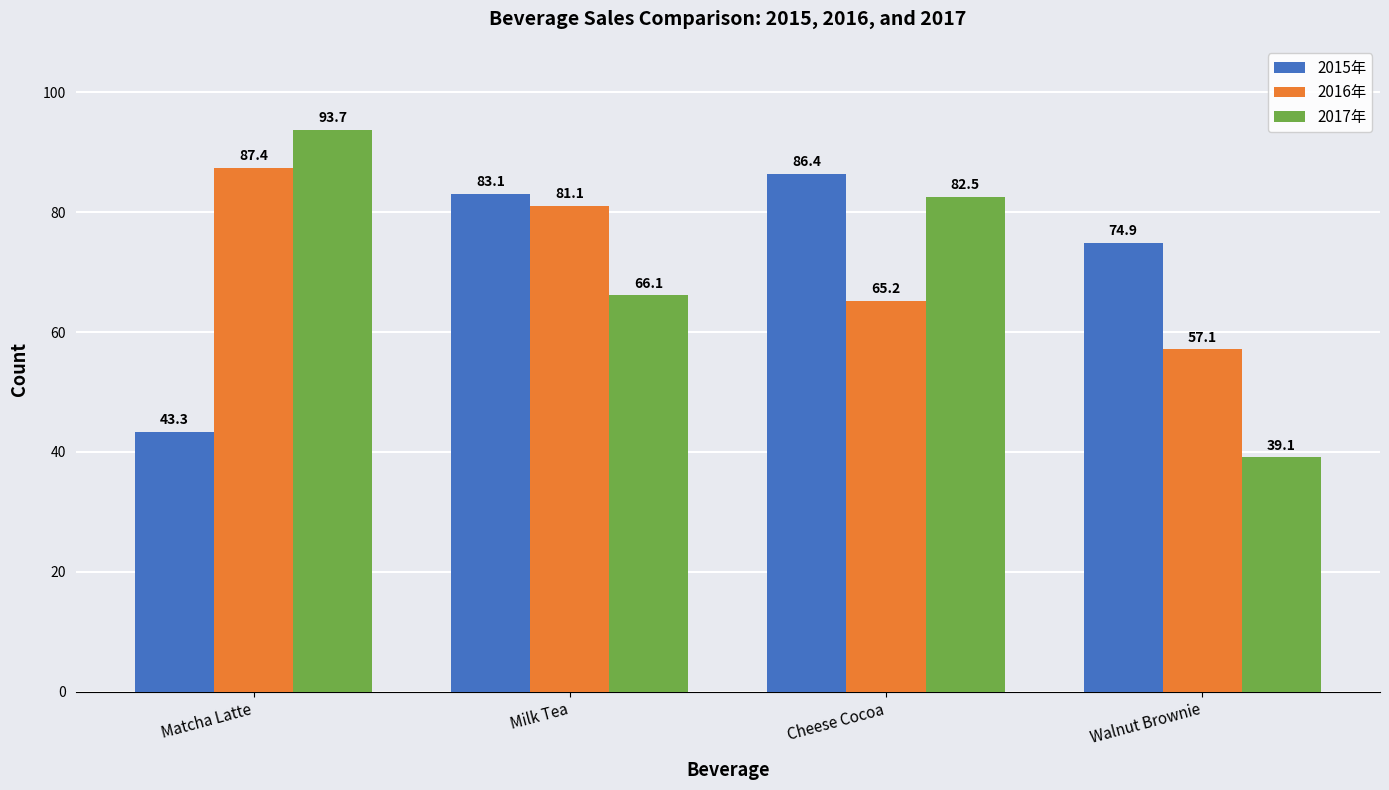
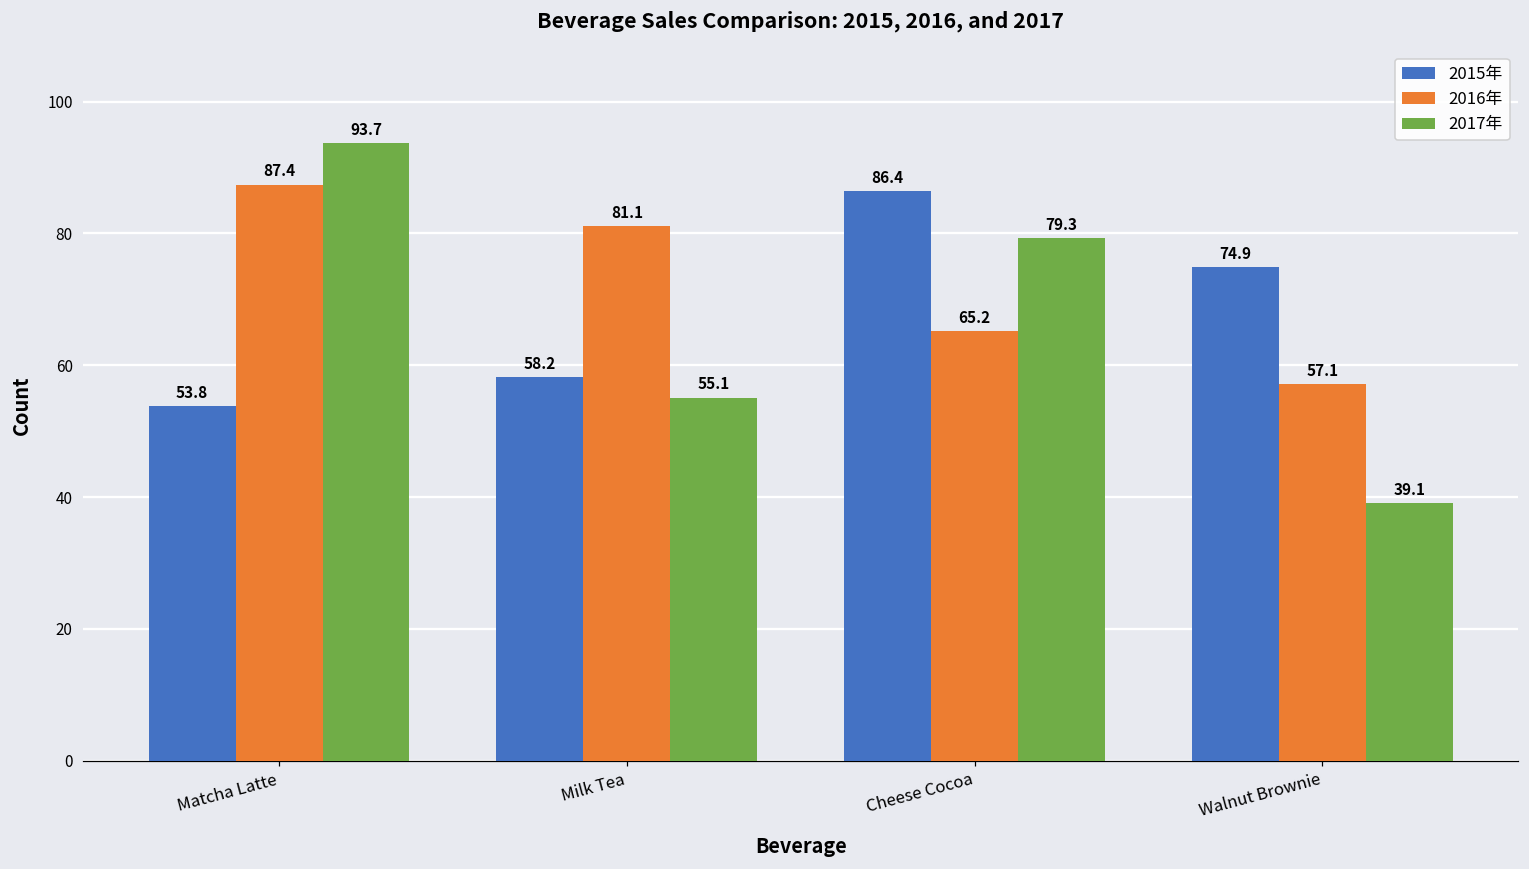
2015年, Matcha Latte: 43.3 -> 53.8
2015年, Milk Tea: 83.1 -> 58.2
2017年, Milk Tea: 66.1 -> 55.1
2017年, Cheese Cocoa: 82.5 -> 79.3
